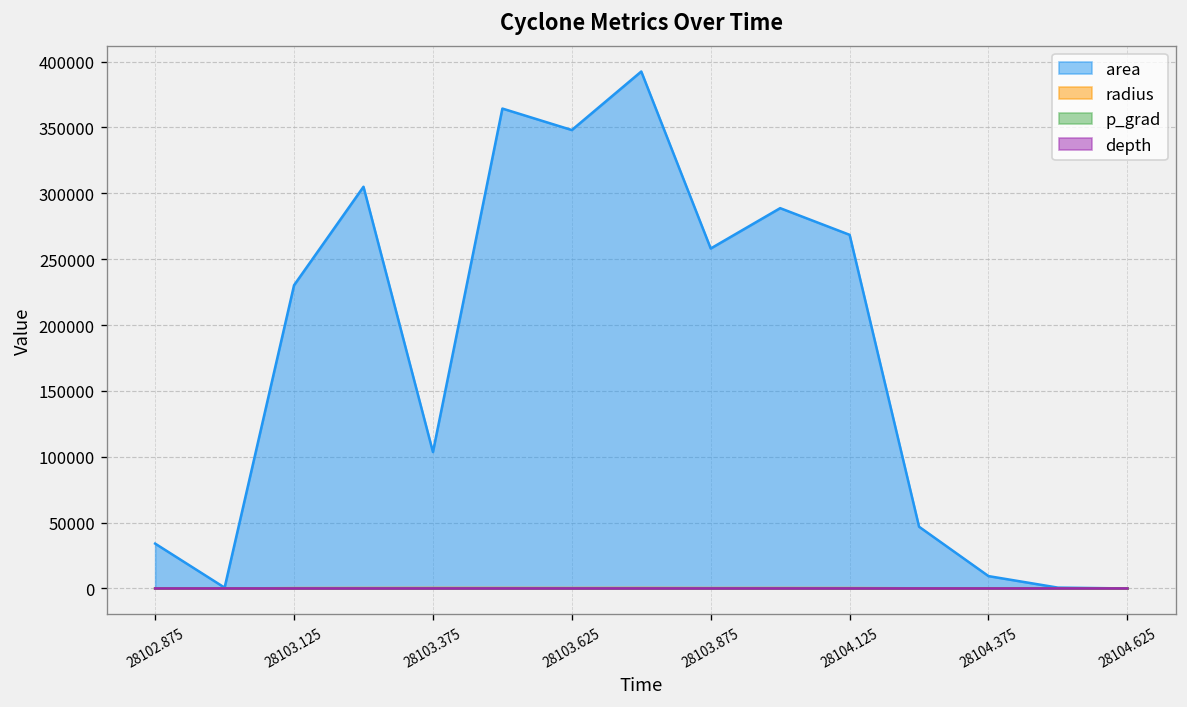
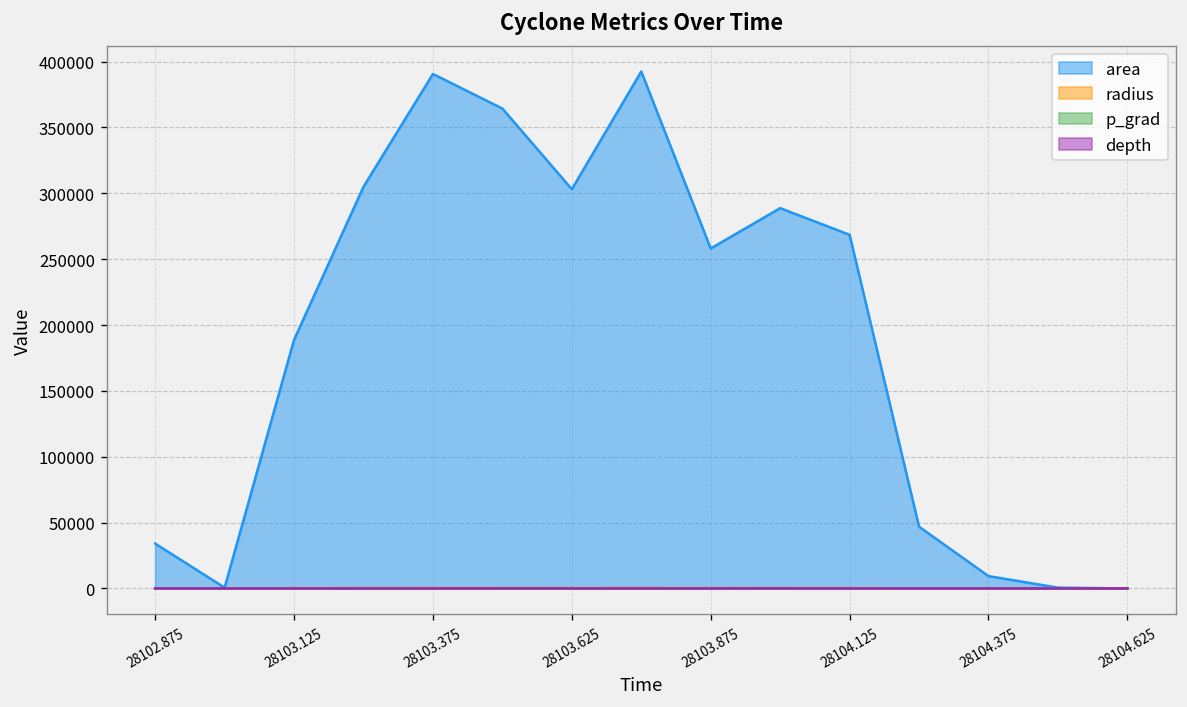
area, 28103.125: 230000 -> 189000
area, 28103.375: 104000 -> 391000
area, 28103.625: 348000 -> 303000
